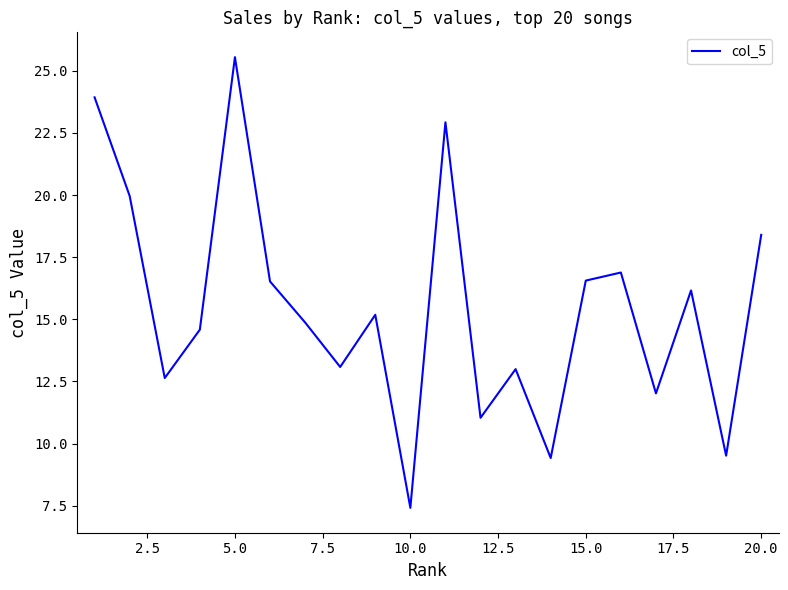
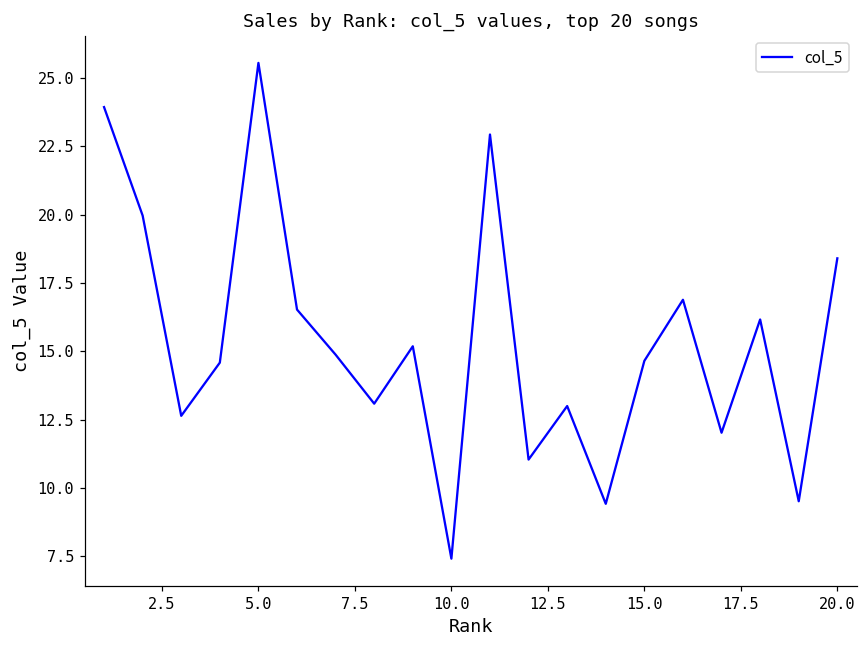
15.0: 16.6 -> 14.6
